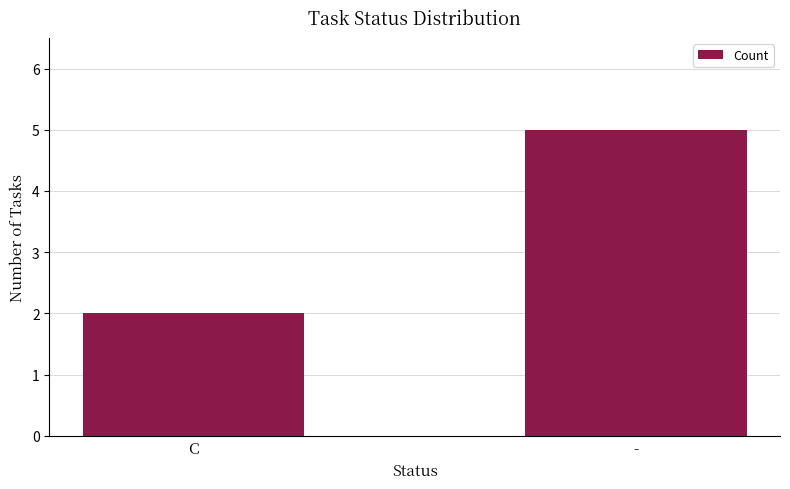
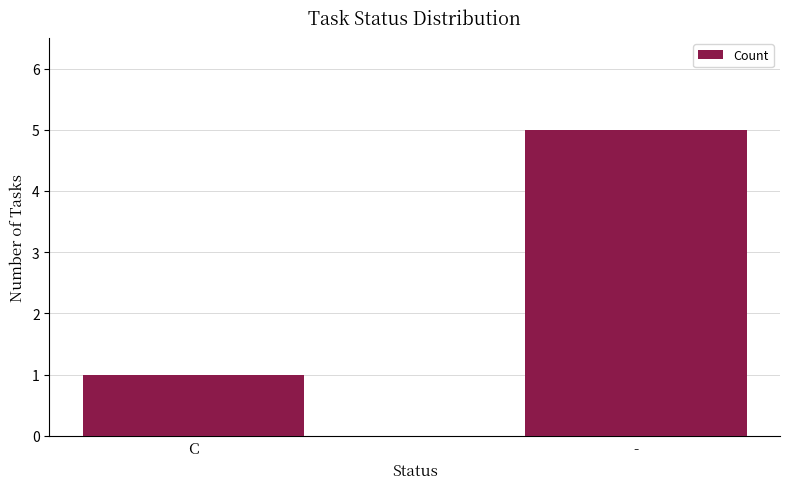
C: 2 -> 1
